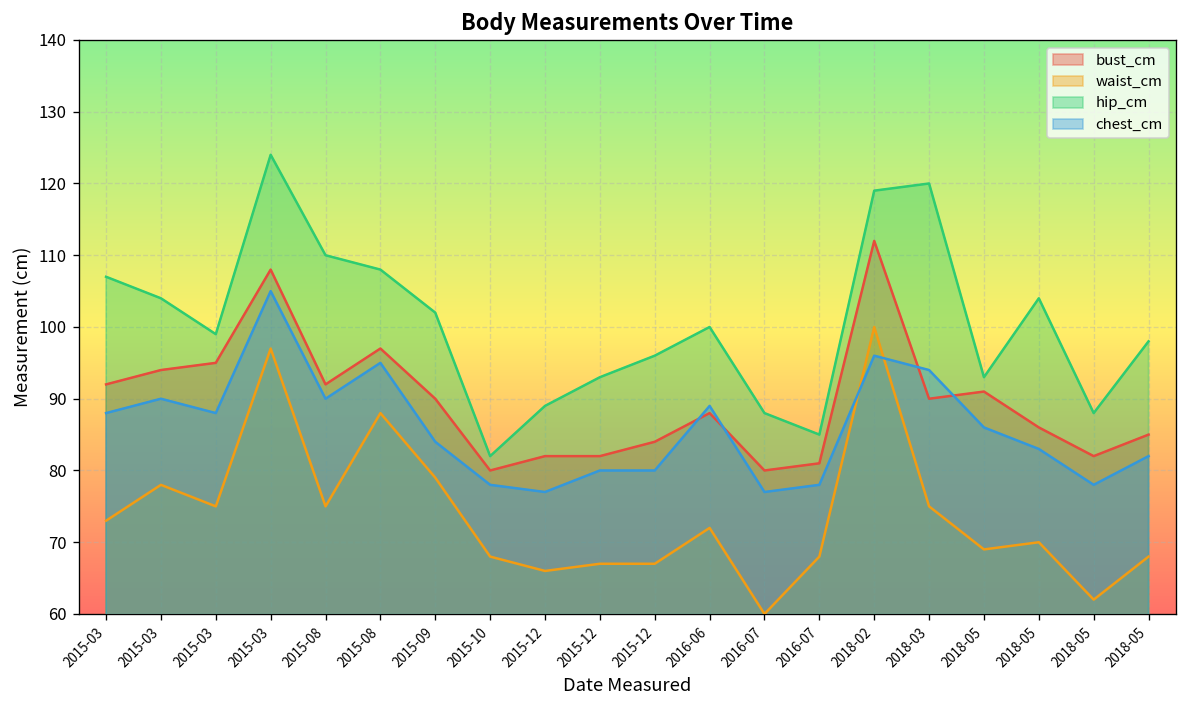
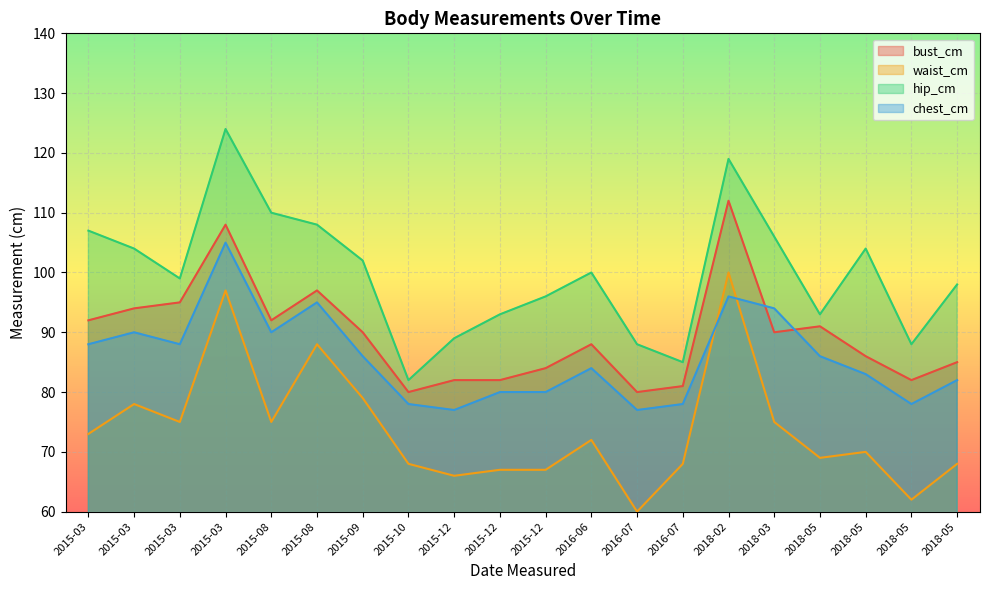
chest_cm, 2015-09: 84 -> 86
chest_cm, 2016-06: 89 -> 84
hip_cm, 2018-03: 120 -> 106
